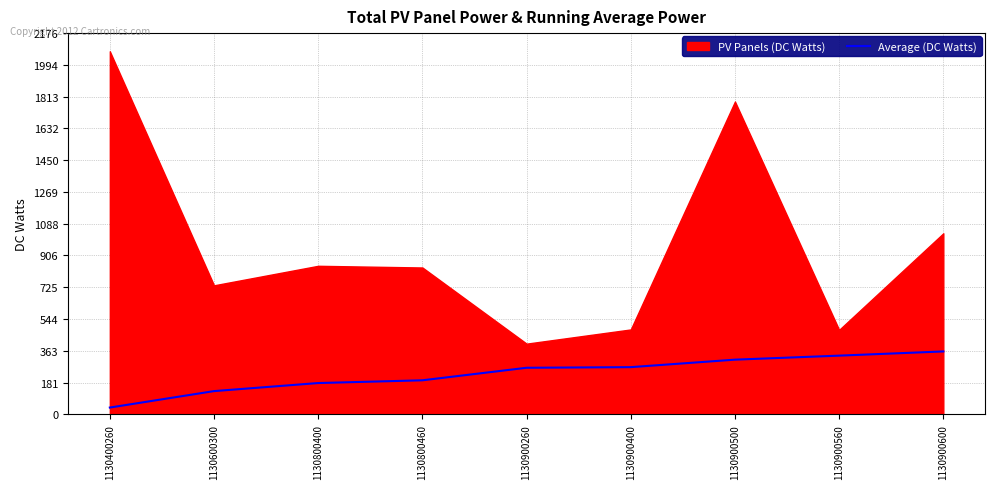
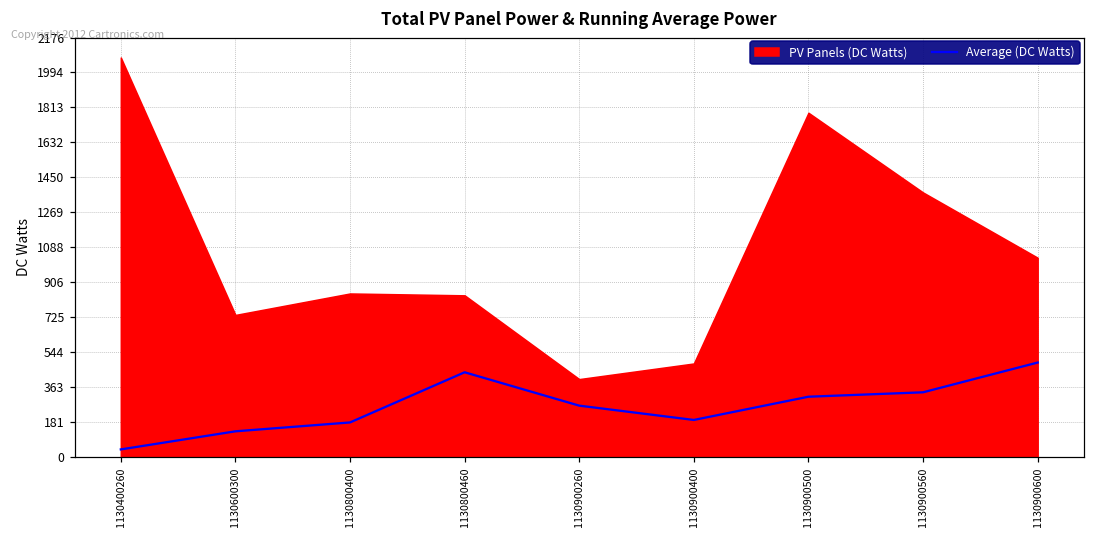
Average (DC Watts), 1130800460: 190 -> 440
Average (DC Watts), 1130900400: 270 -> 190
PV Panels (DC Watts), 1130900560: 480 -> 1370
Average (DC Watts), 1130900600: 360 -> 490
